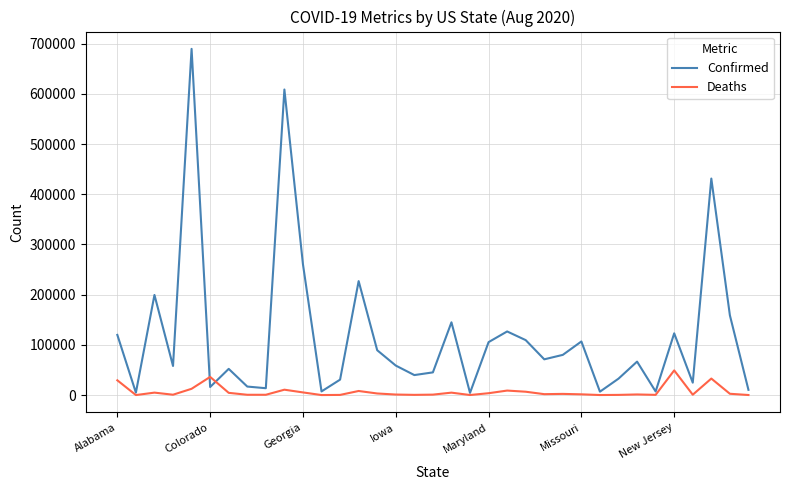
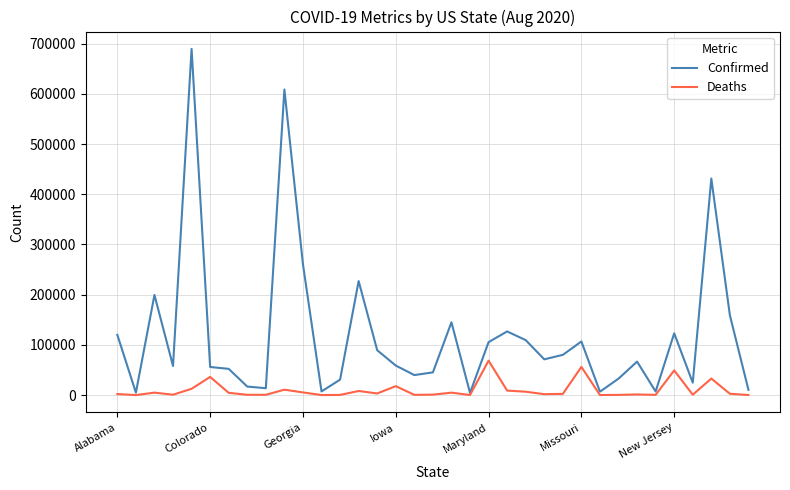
Deaths, Alabama: 30000 -> 0
Confirmed, Colorado: 20000 -> 60000
Deaths, Iowa: 0 -> 20000
Deaths, Maryland: 0 -> 70000
Deaths, Missouri: 0 -> 60000
